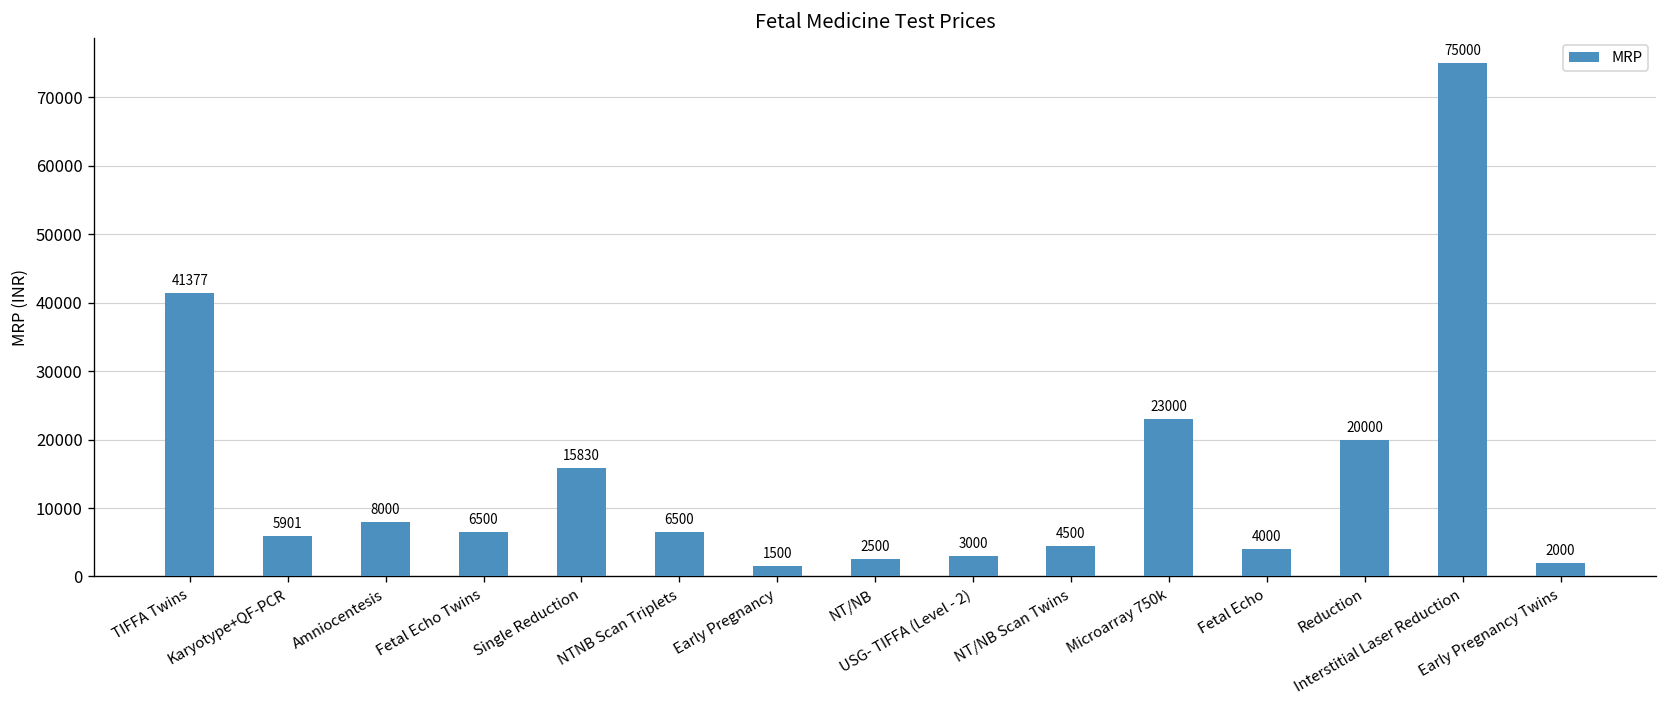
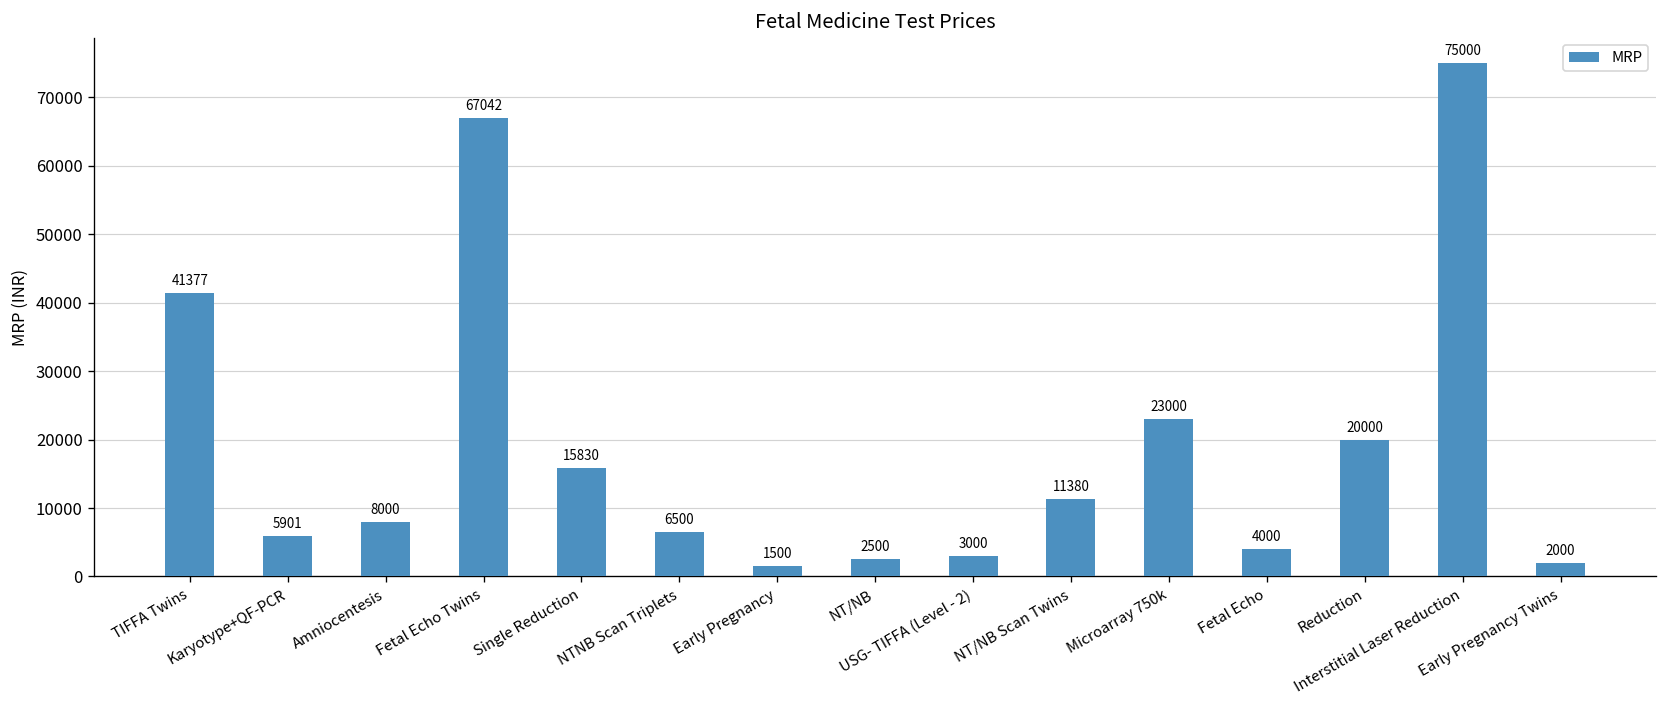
Fetal Echo Twins: 6500 -> 67042
NT/NB Scan Twins: 4500 -> 11380
